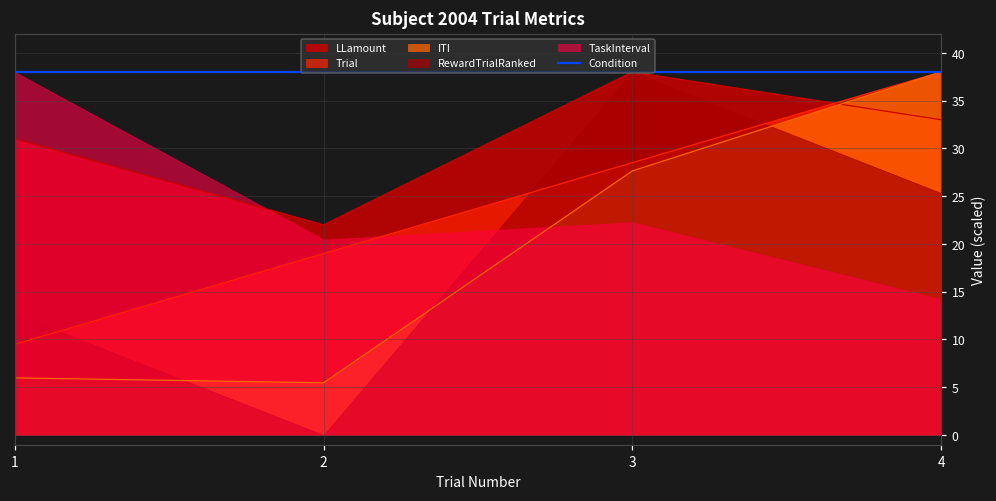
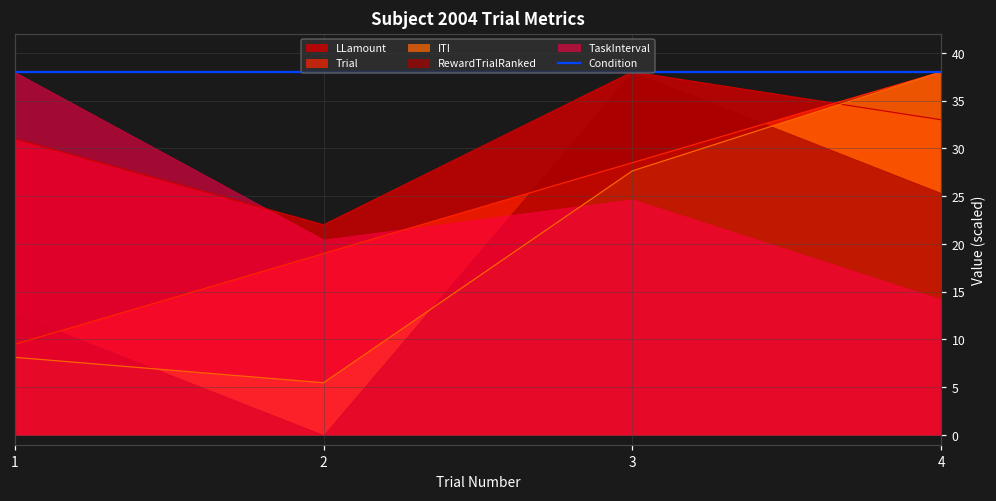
ITI, 1: 6 -> 8
TaskInterval, 3: 22 -> 25
